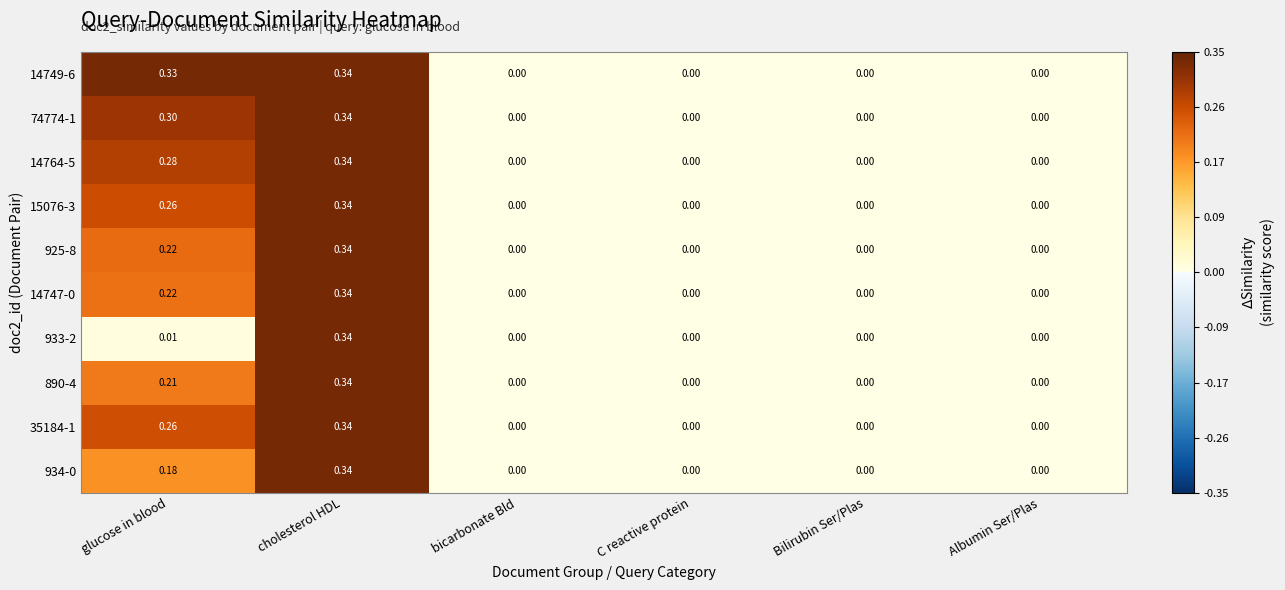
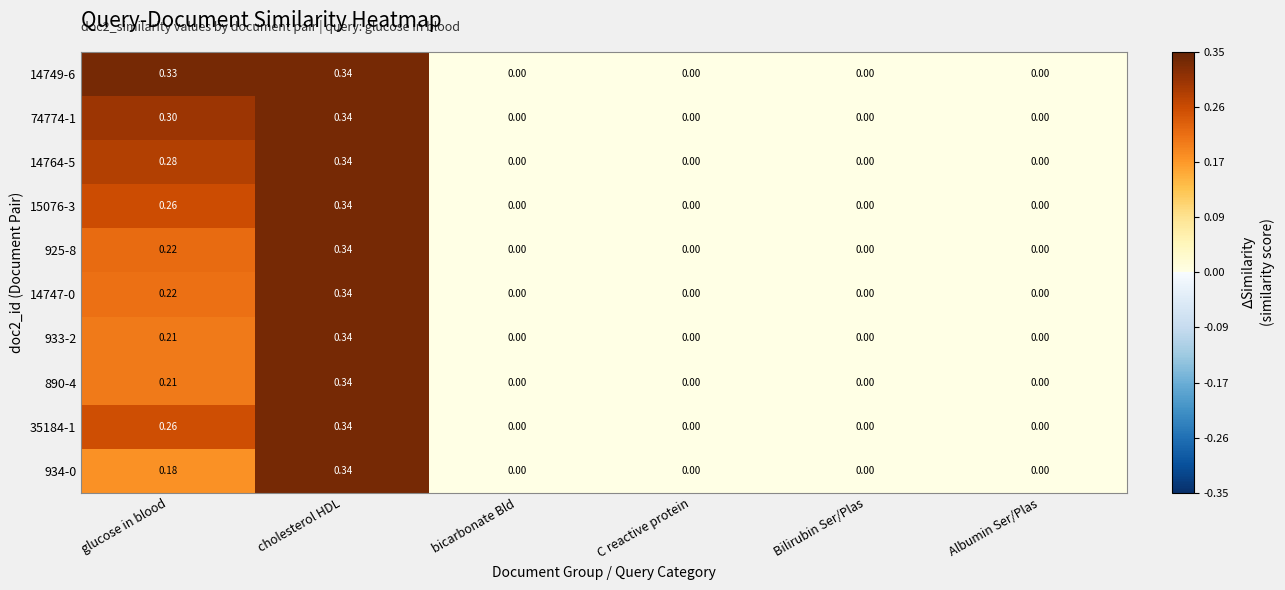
933-2, glucose in blood: 0.01 -> 0.21
